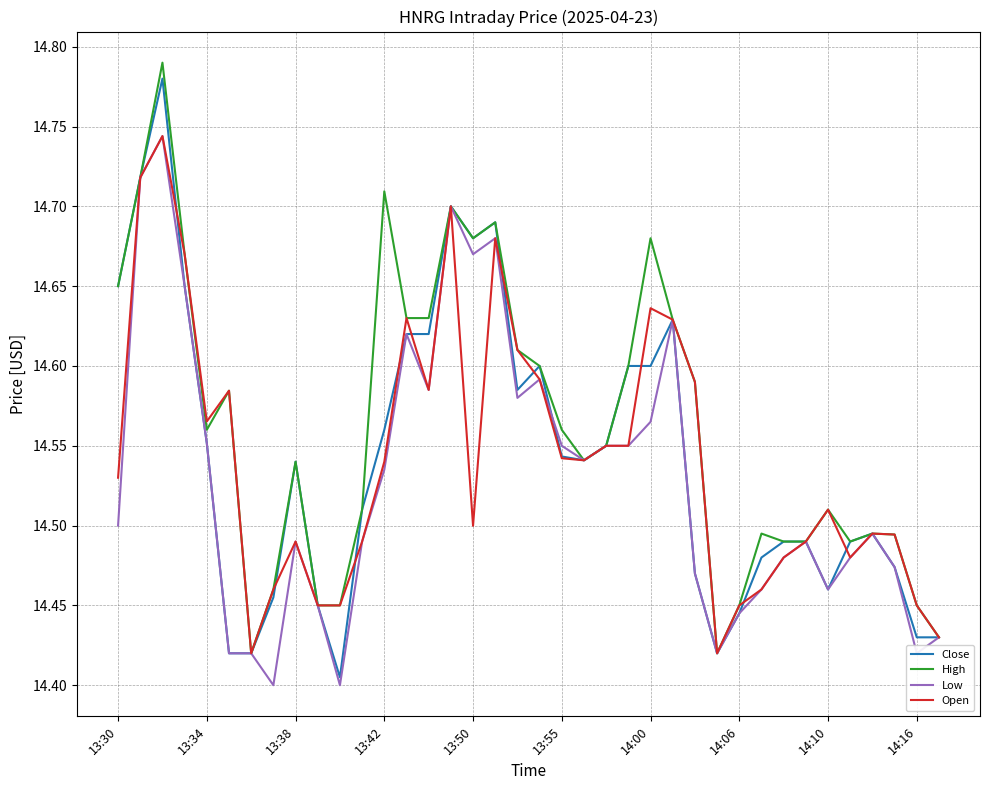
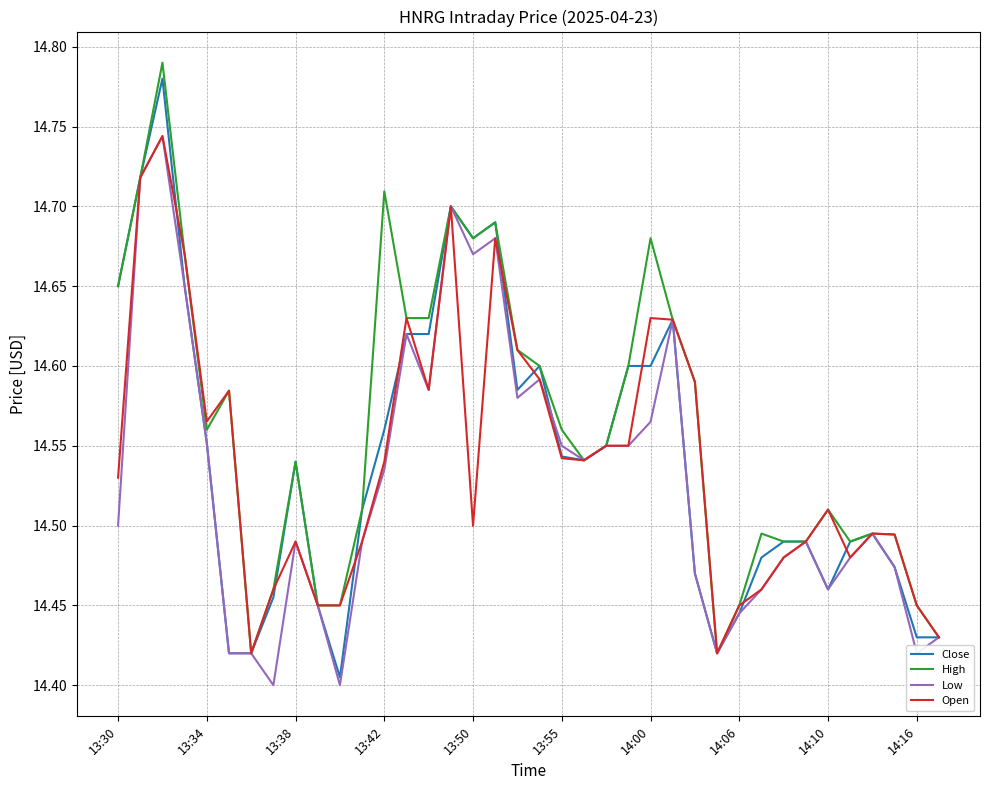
Open, 14:00: 14.636 -> 14.630
